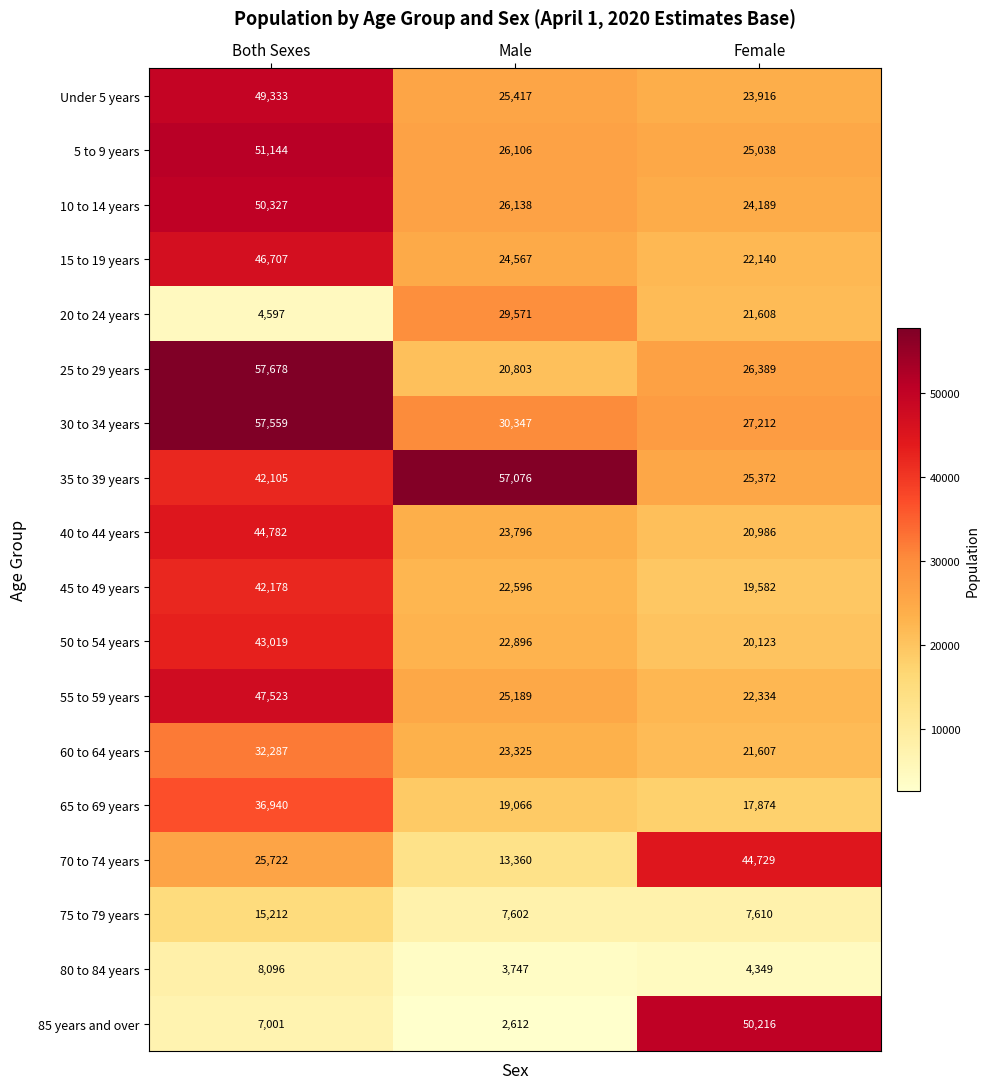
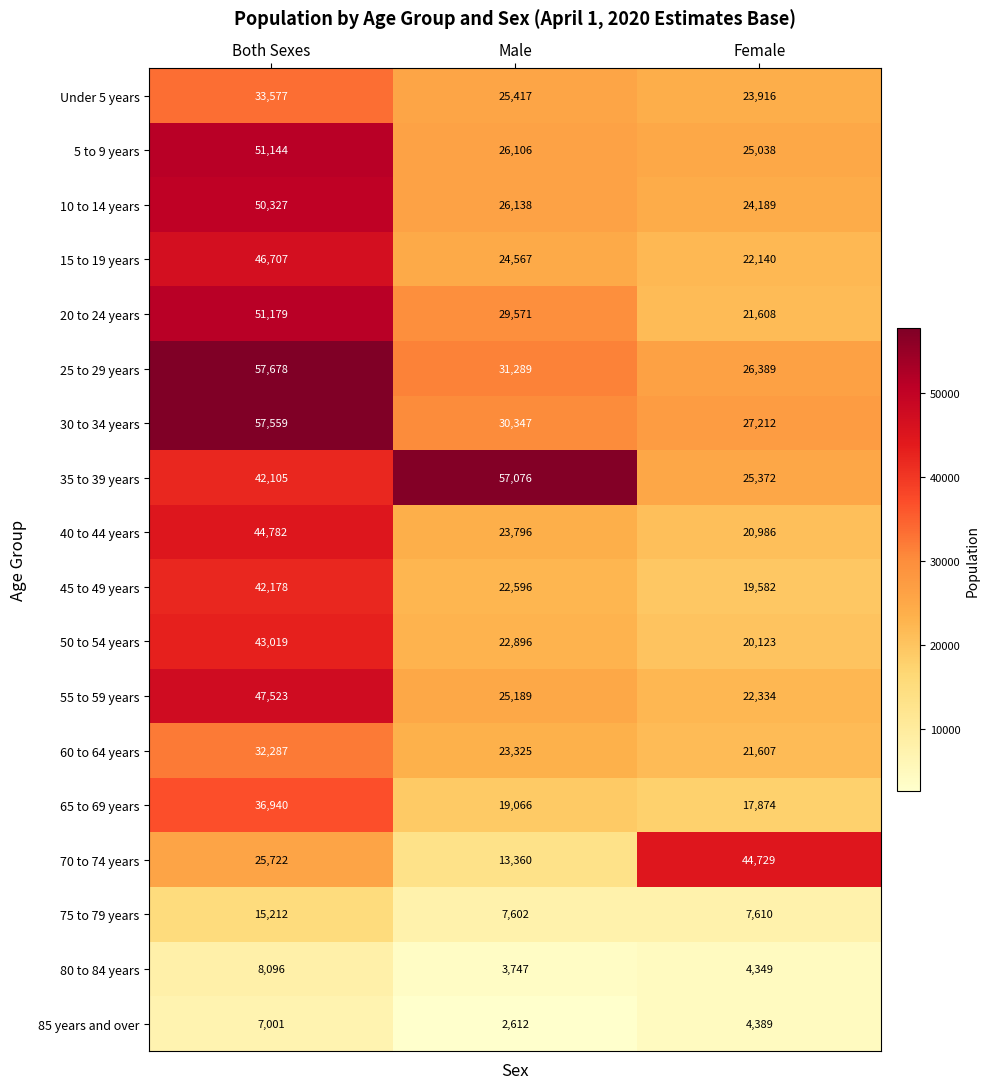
Under 5 years, Both Sexes: 49,333 -> 33,577
20 to 24 years, Both Sexes: 4,597 -> 51,179
25 to 29 years, Male: 20,803 -> 31,289
85 years and over, Female: 50,216 -> 4,389
